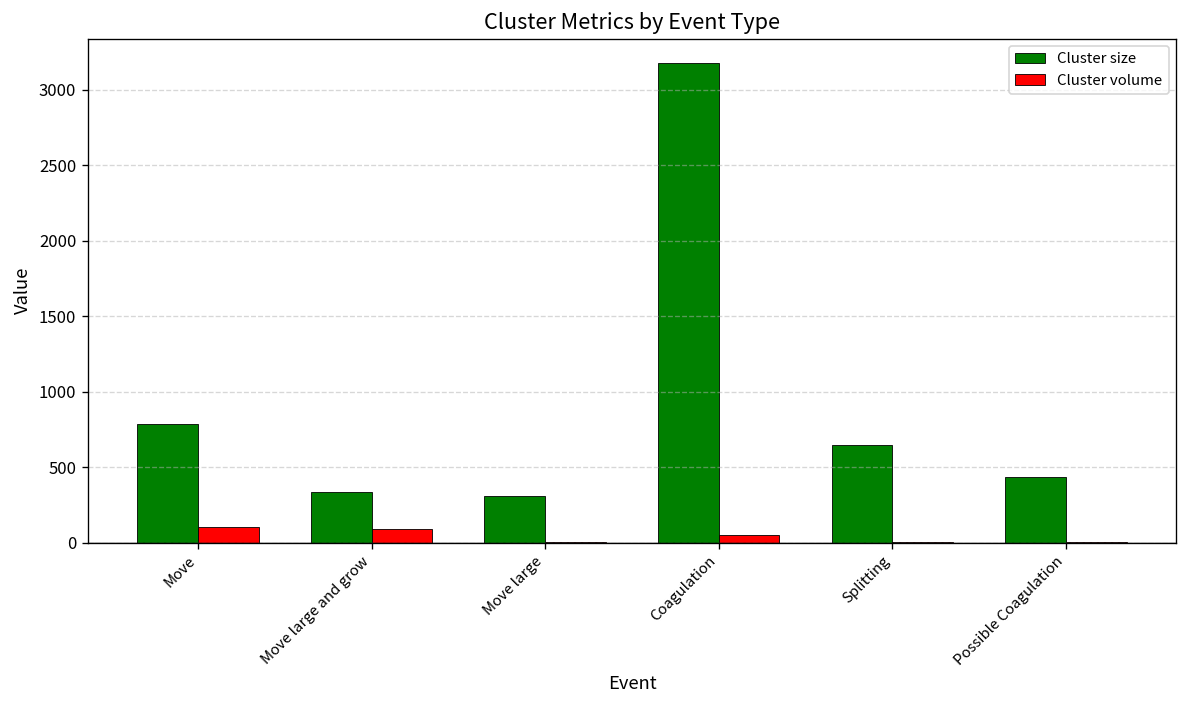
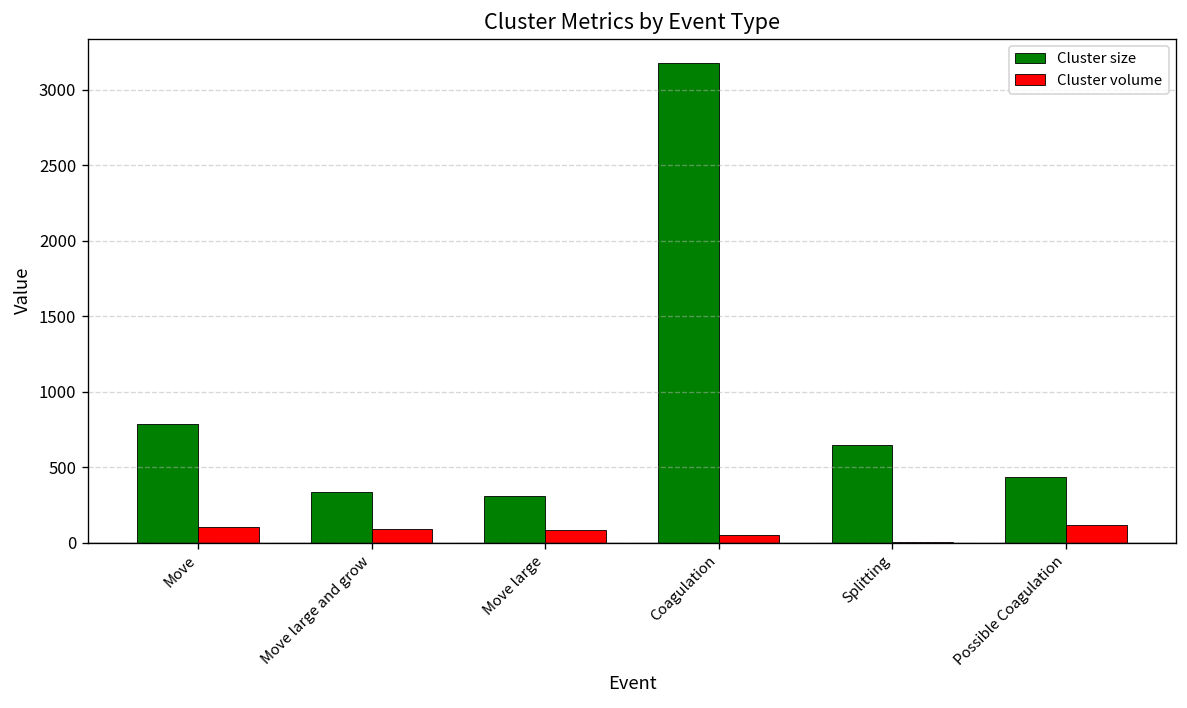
Cluster volume, Move large: 0 -> 80
Cluster volume, Possible Coagulation: 0 -> 120
